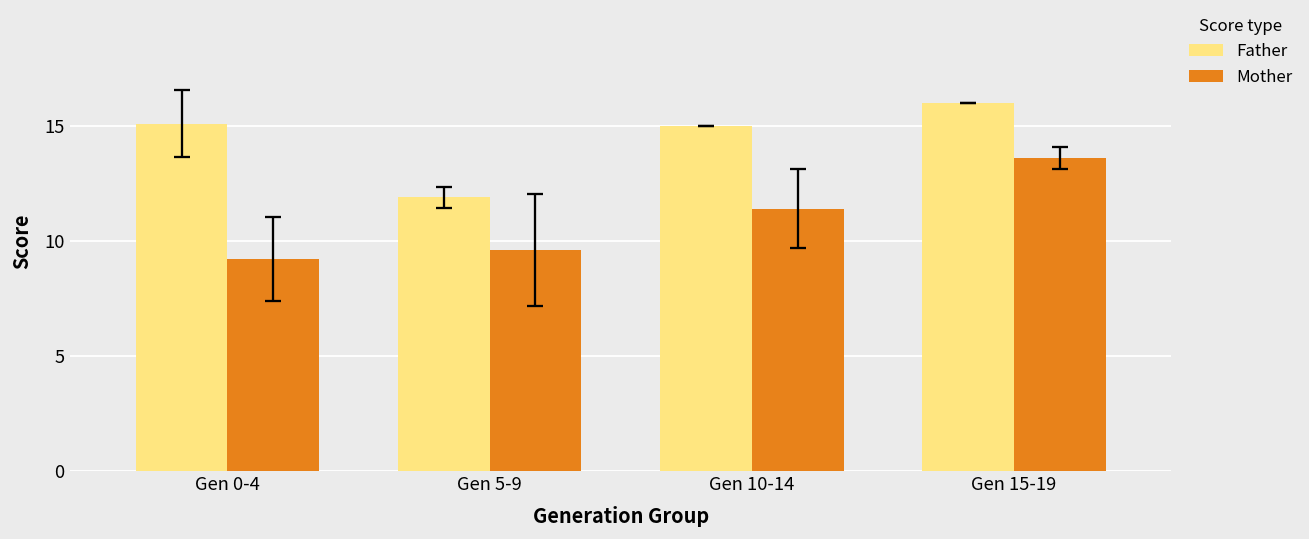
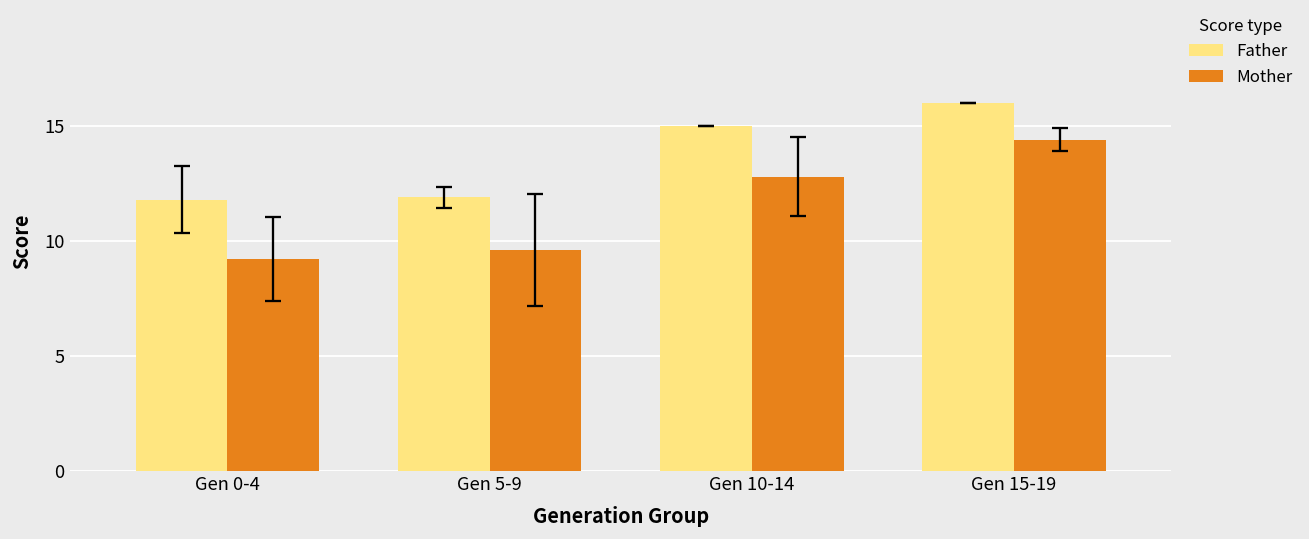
Father, Gen 0-4: 15.1 -> 11.8
Mother, Gen 10-14: 11.4 -> 12.8
Mother, Gen 15-19: 13.6 -> 14.4
